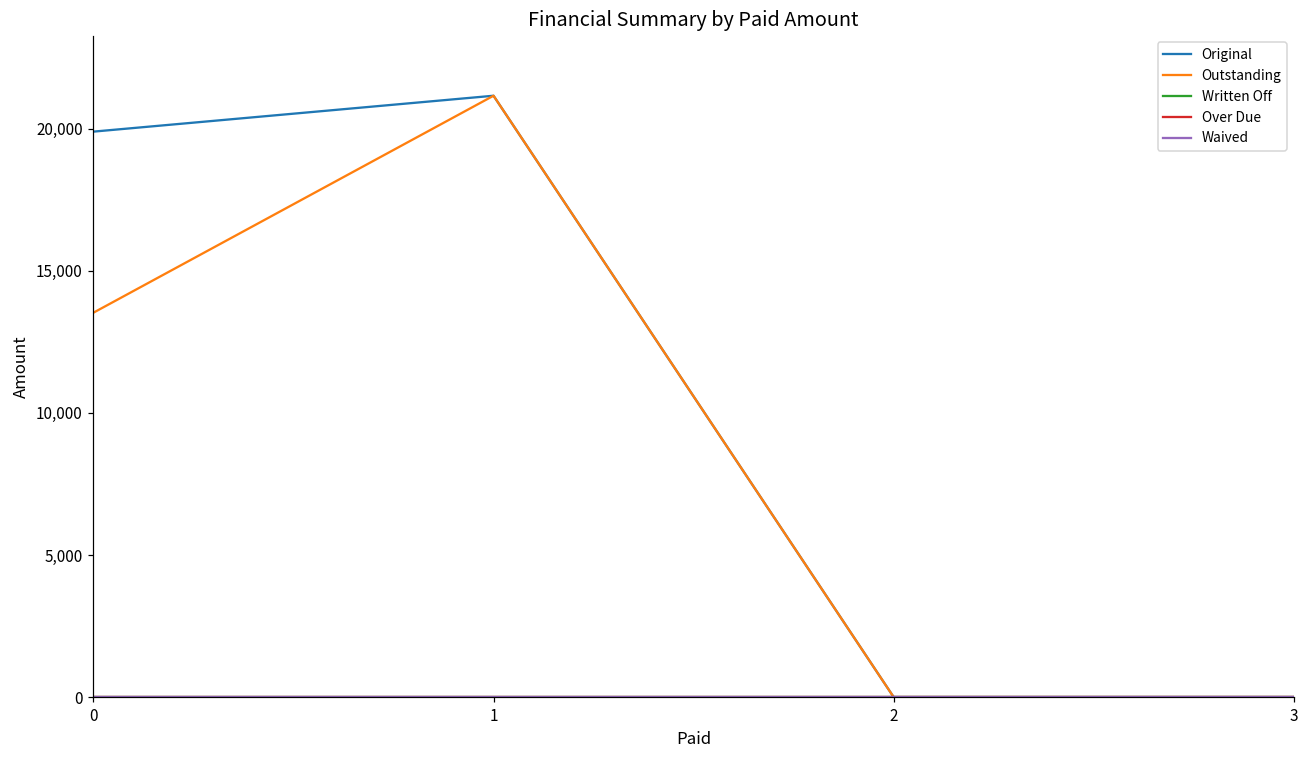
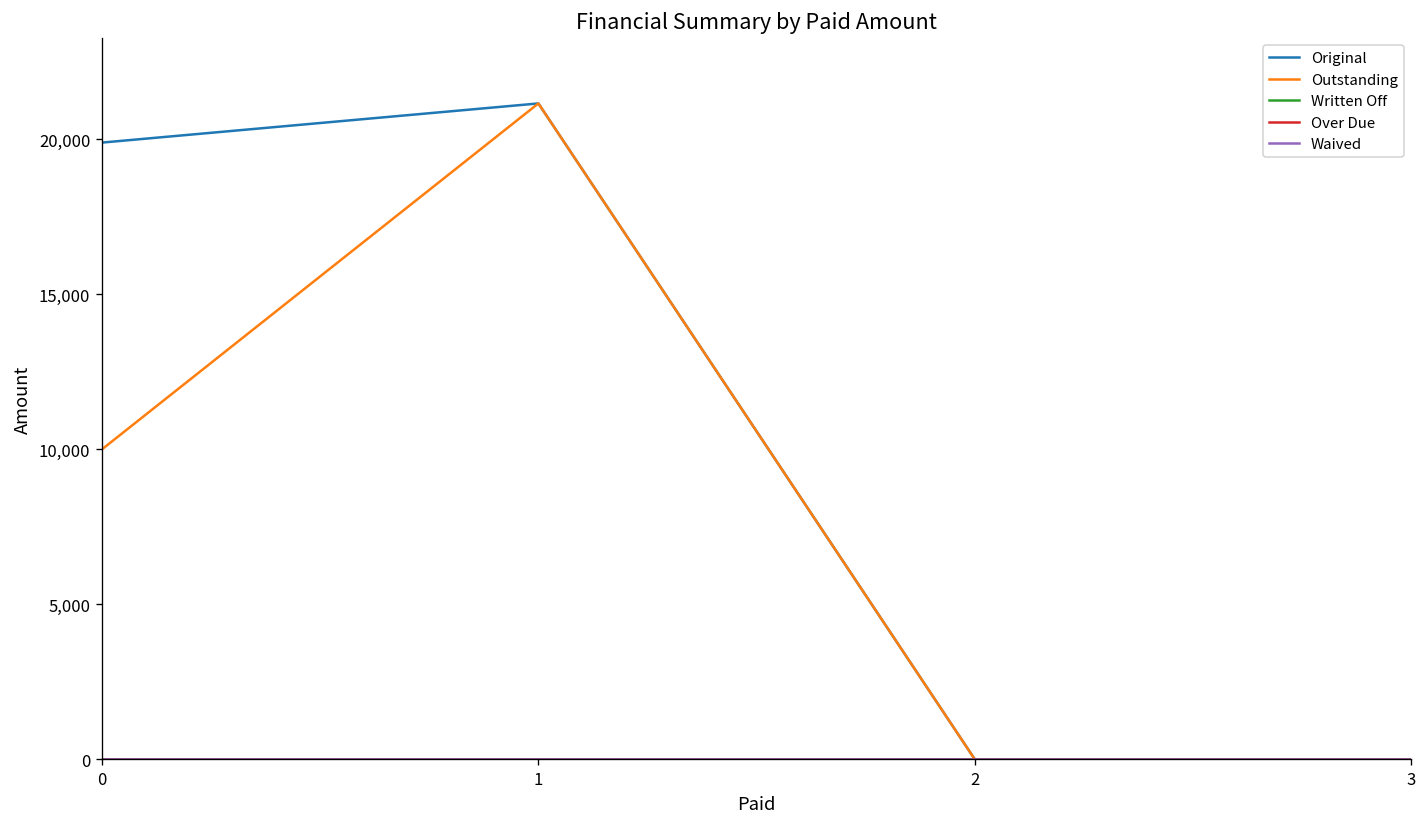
Outstanding, 0: 13,500 -> 10,000
